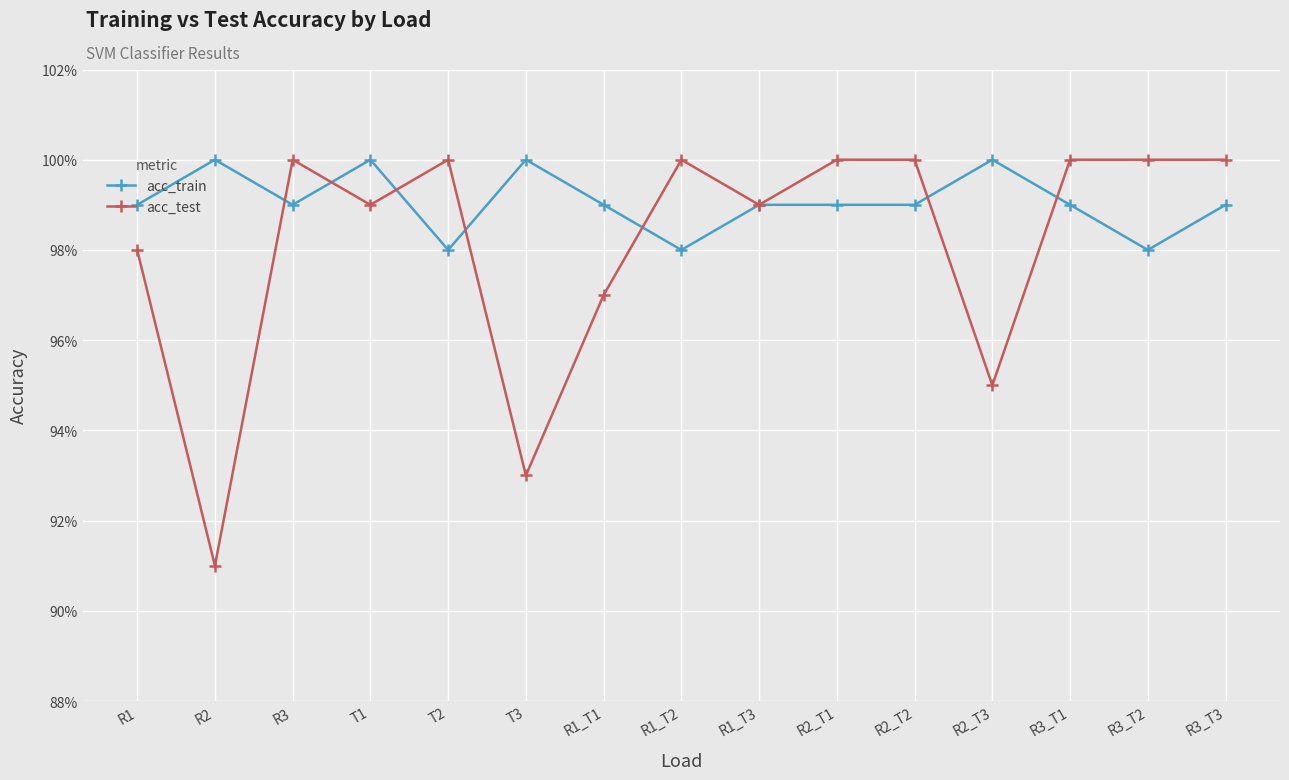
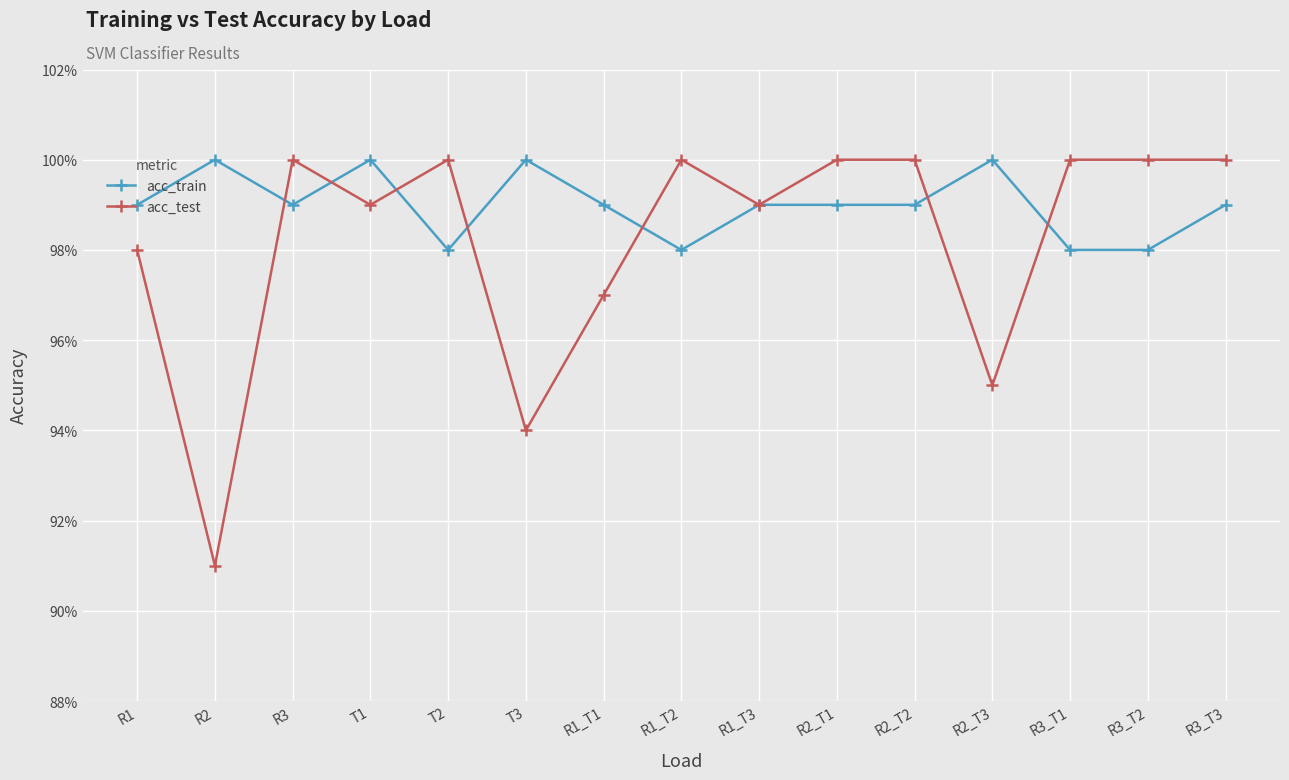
acc_test, T3: 93.0% -> 94.0%
acc_train, R3_T1: 99.0% -> 98.0%
